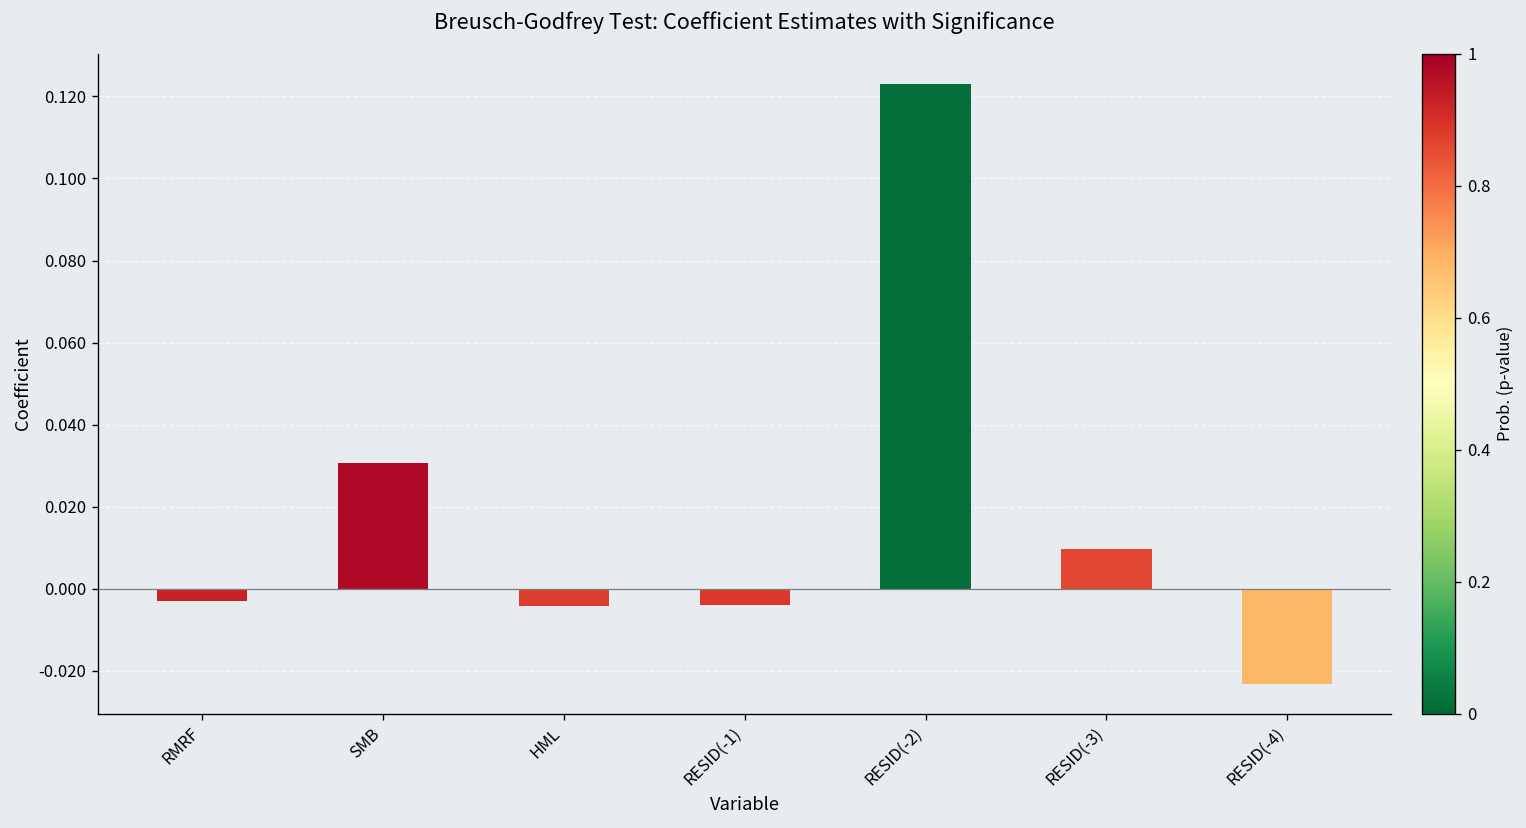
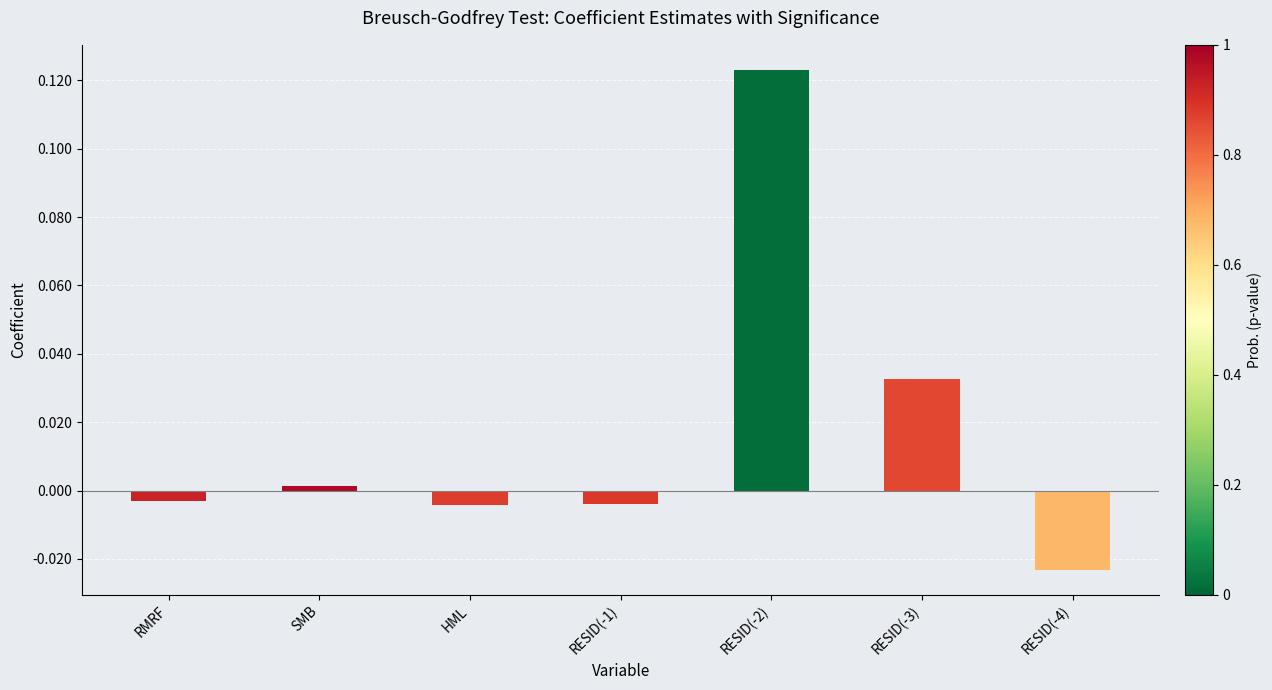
SMB: 0.031 -> 0.001
RESID(-3): 0.010 -> 0.033
